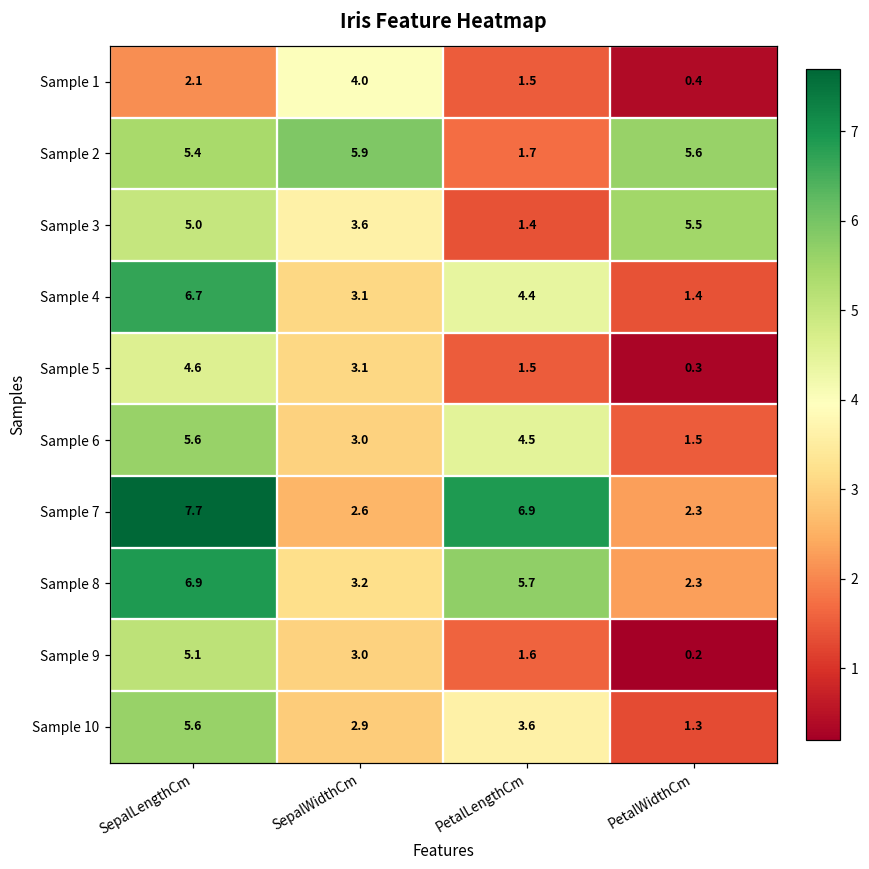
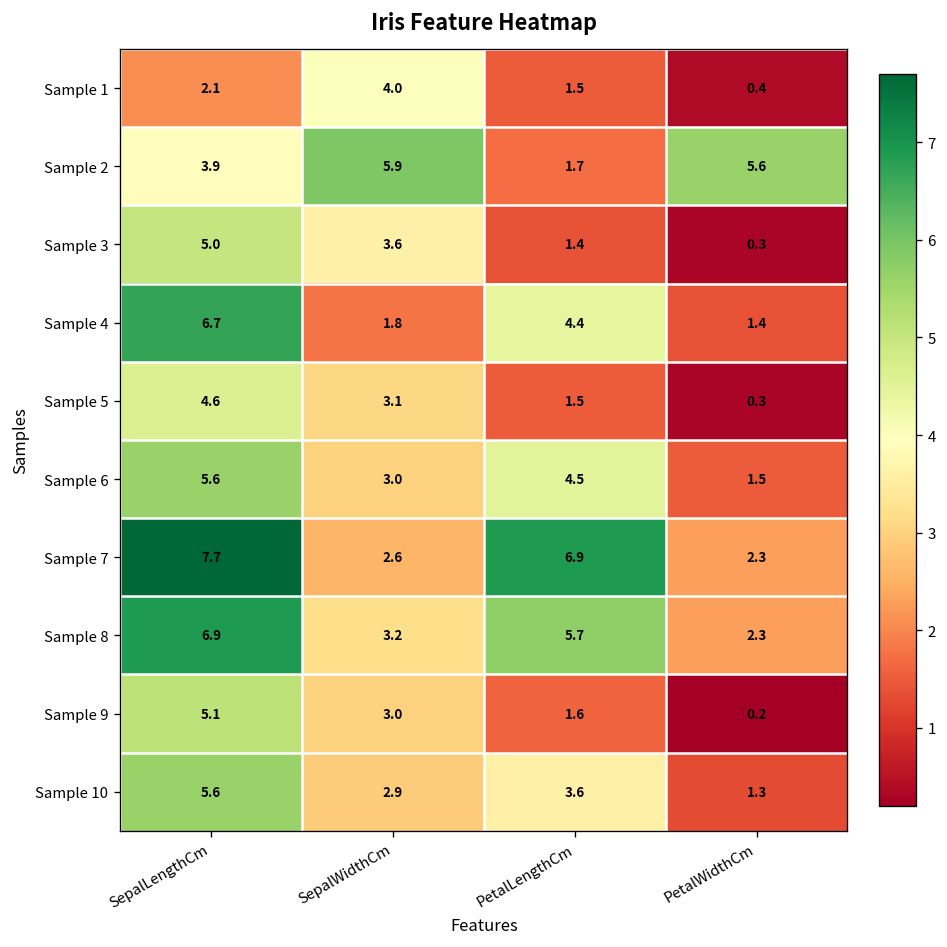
Sample 2, SepalLengthCm: 5.4 -> 3.9
Sample 3, PetalWidthCm: 5.5 -> 0.3
Sample 4, SepalWidthCm: 3.1 -> 1.8
